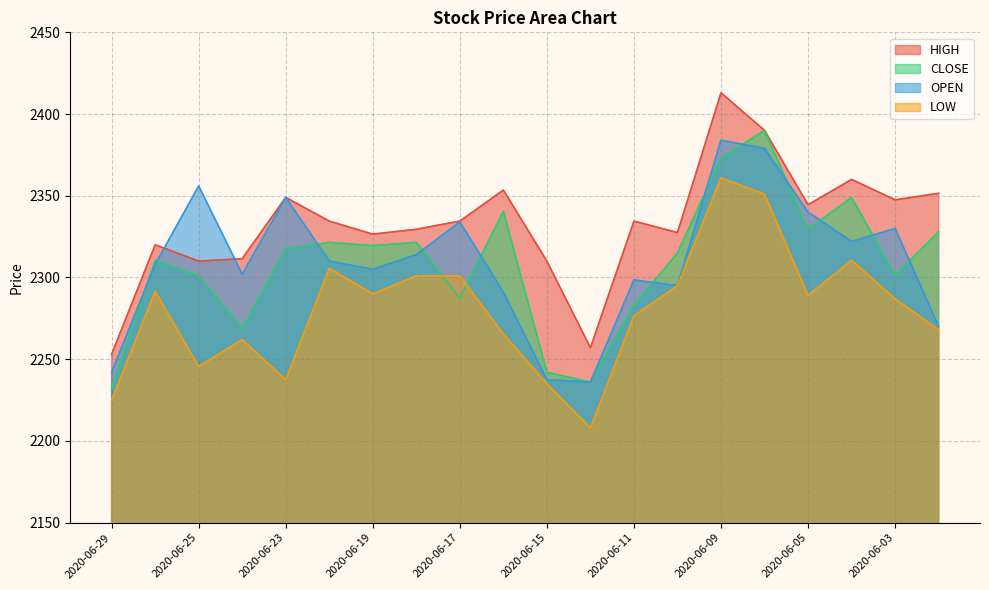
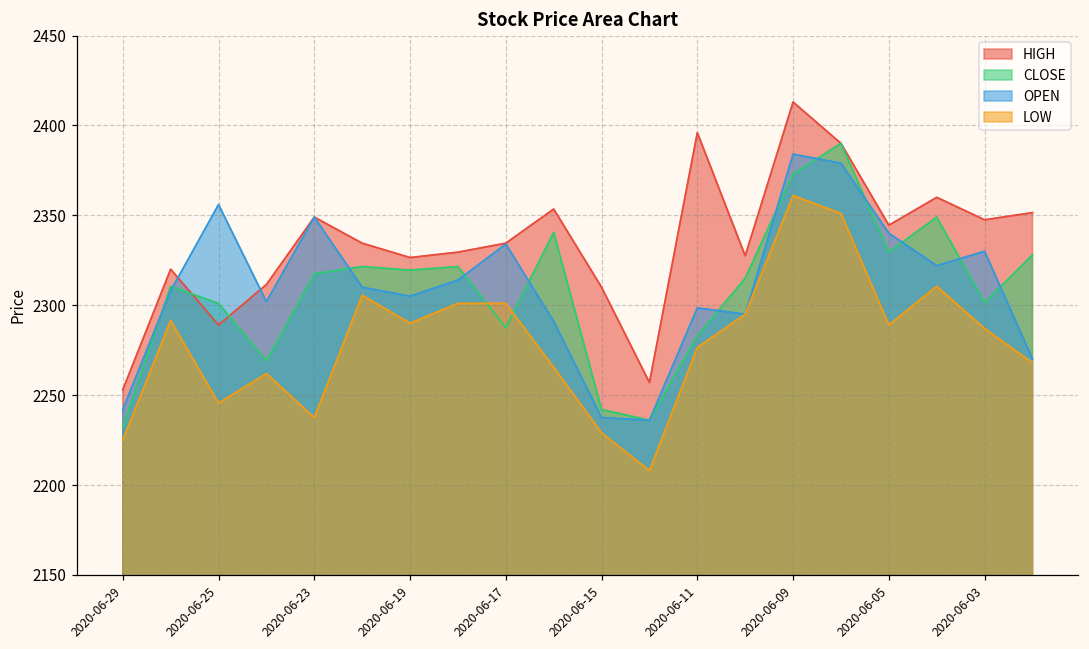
HIGH, 2020-06-25: 2310 -> 2289
LOW, 2020-06-15: 2235 -> 2229
HIGH, 2020-06-11: 2335 -> 2396
